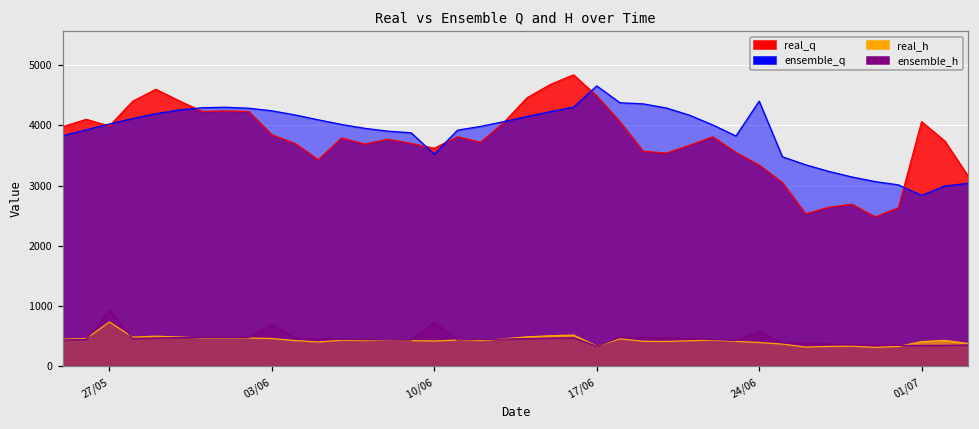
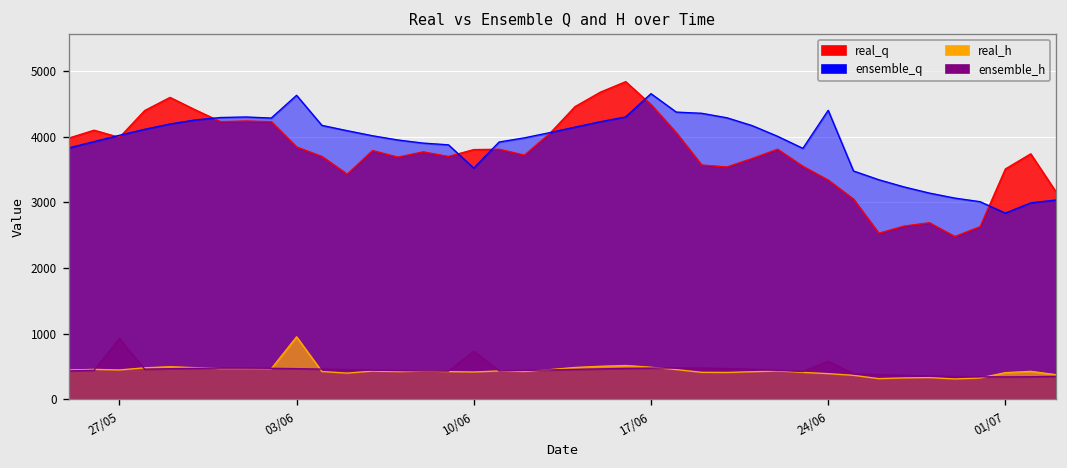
real_h, 27/05: 700 -> 400
ensemble_q, 03/06: 4200 -> 4600
real_h, 03/06: 500 -> 1000
ensemble_h, 03/06: 700 -> 500
real_q, 10/06: 3600 -> 3800
real_h, 17/06: 300 -> 500
ensemble_h, 17/06: 300 -> 500
real_q, 01/07: 4100 -> 3500
